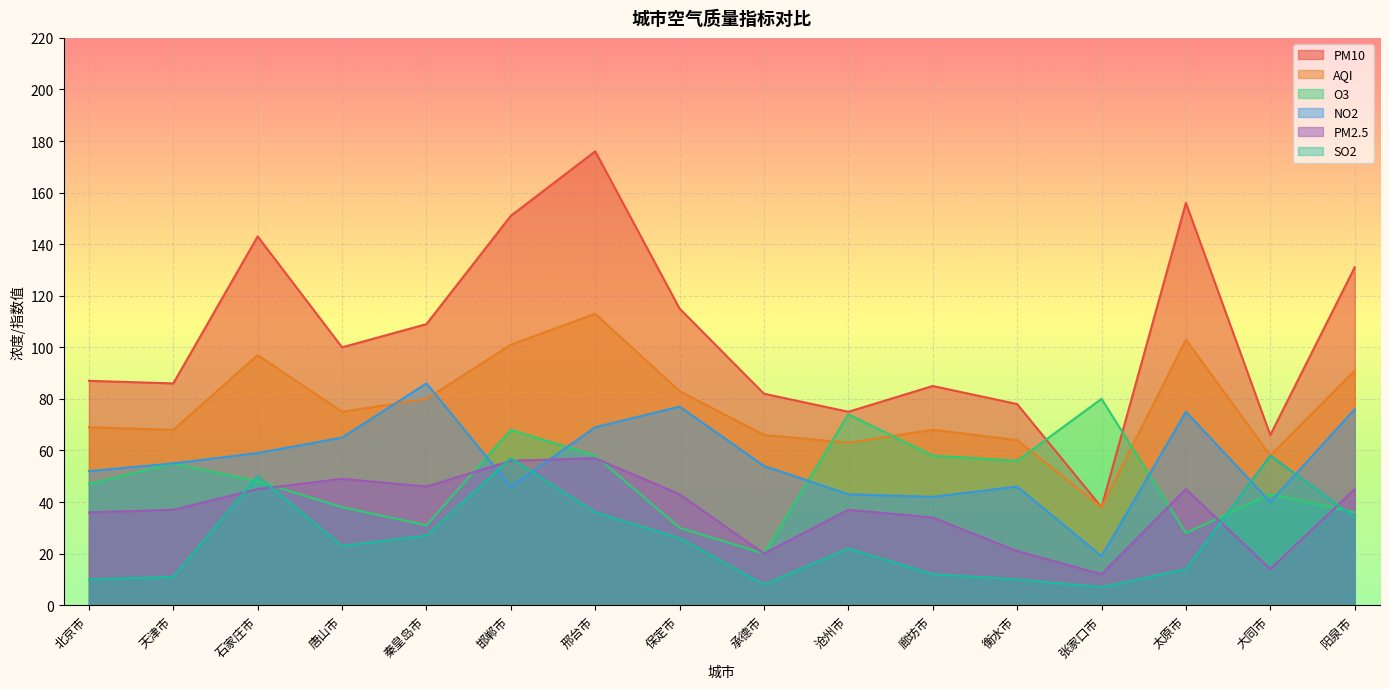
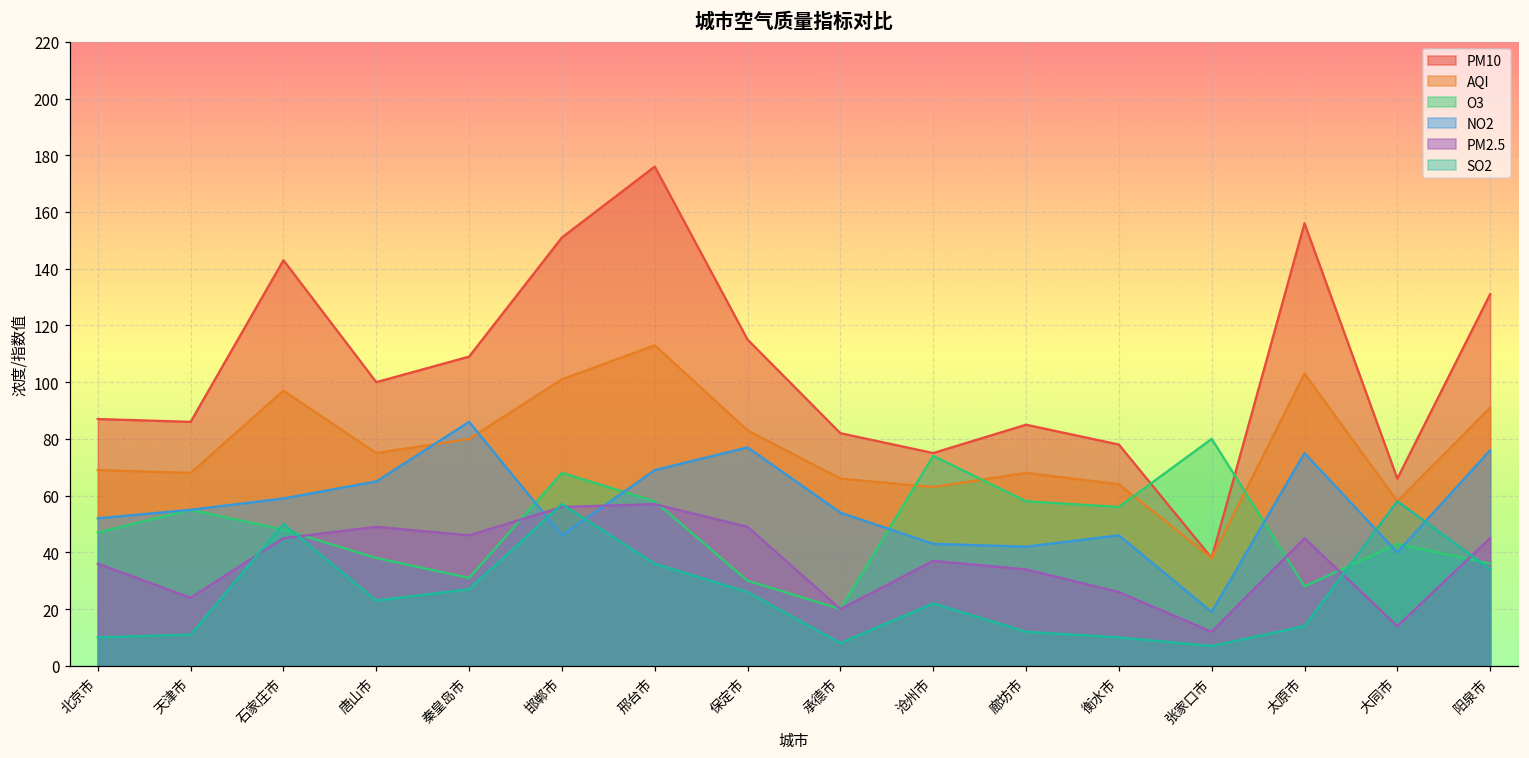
PM2.5, 天津市: 37 -> 24
PM2.5, 保定市: 43 -> 49
PM2.5, 衡水市: 21 -> 26
